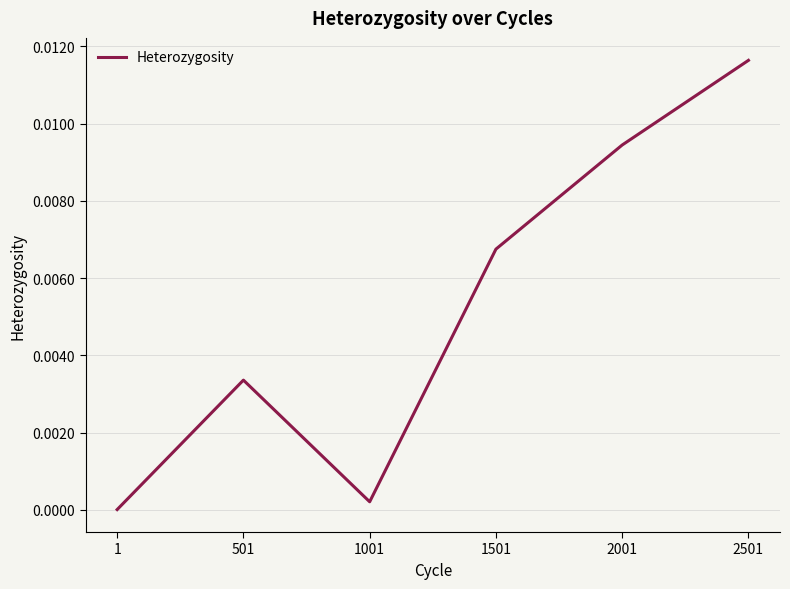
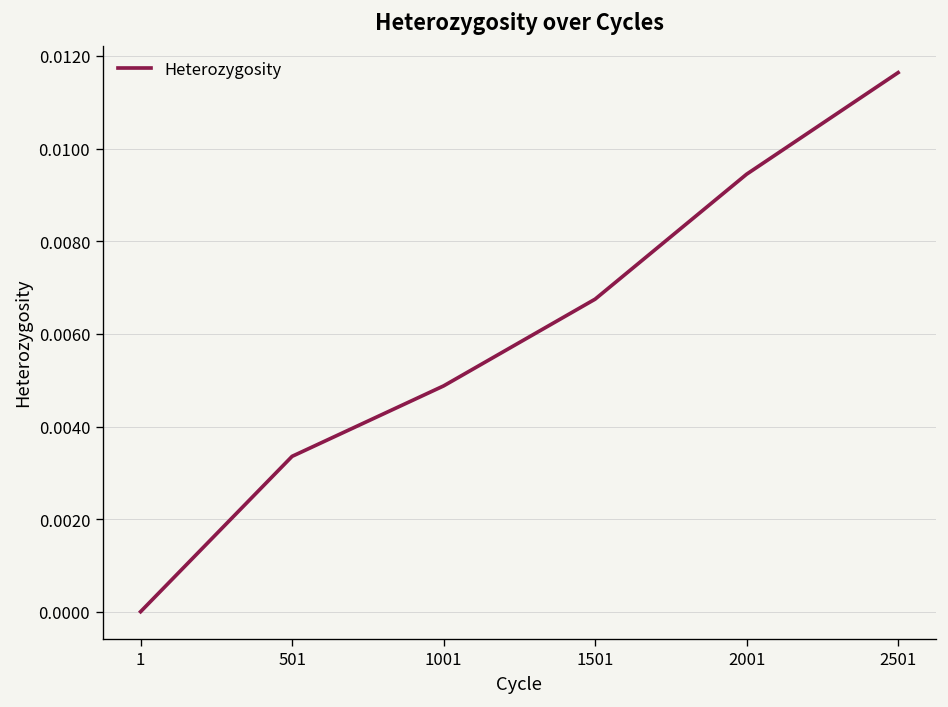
1001: 0.0002 -> 0.0049
